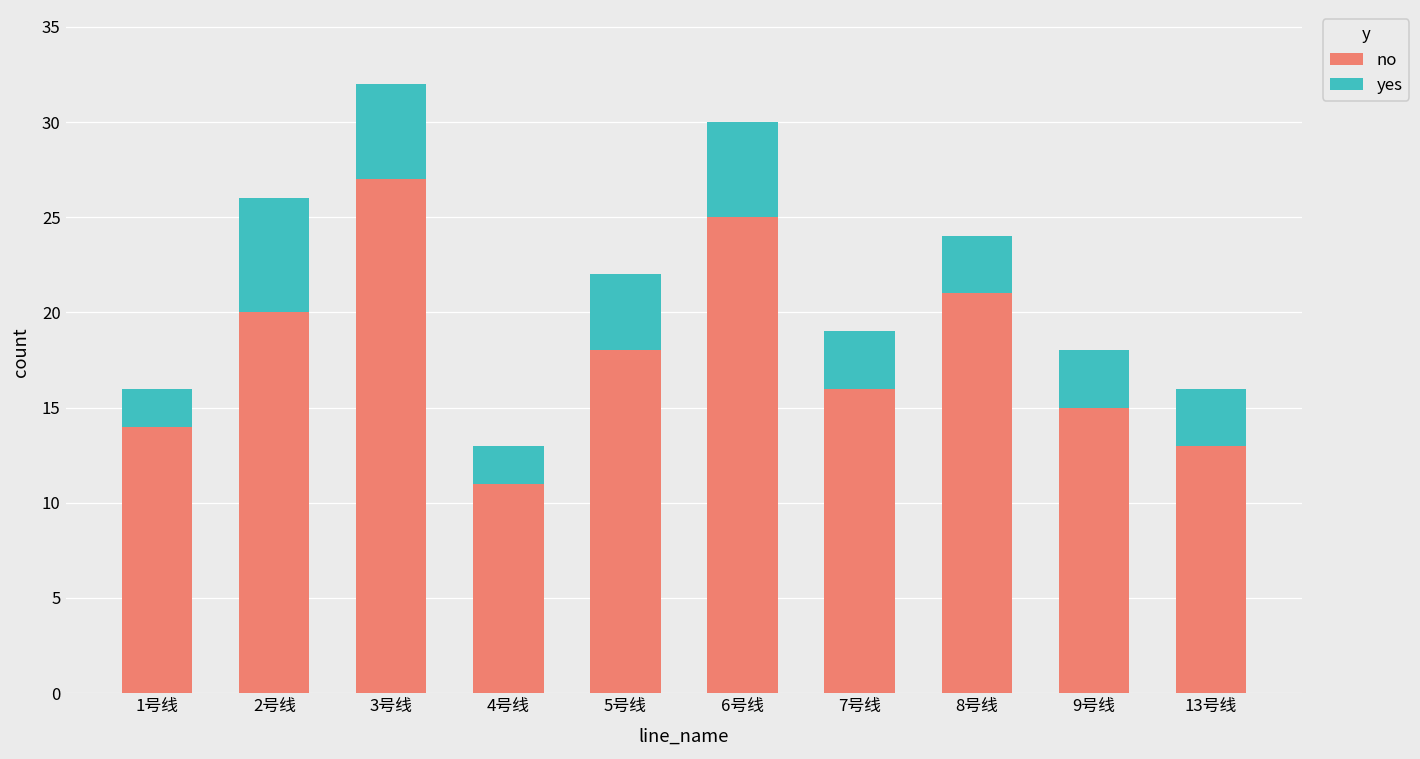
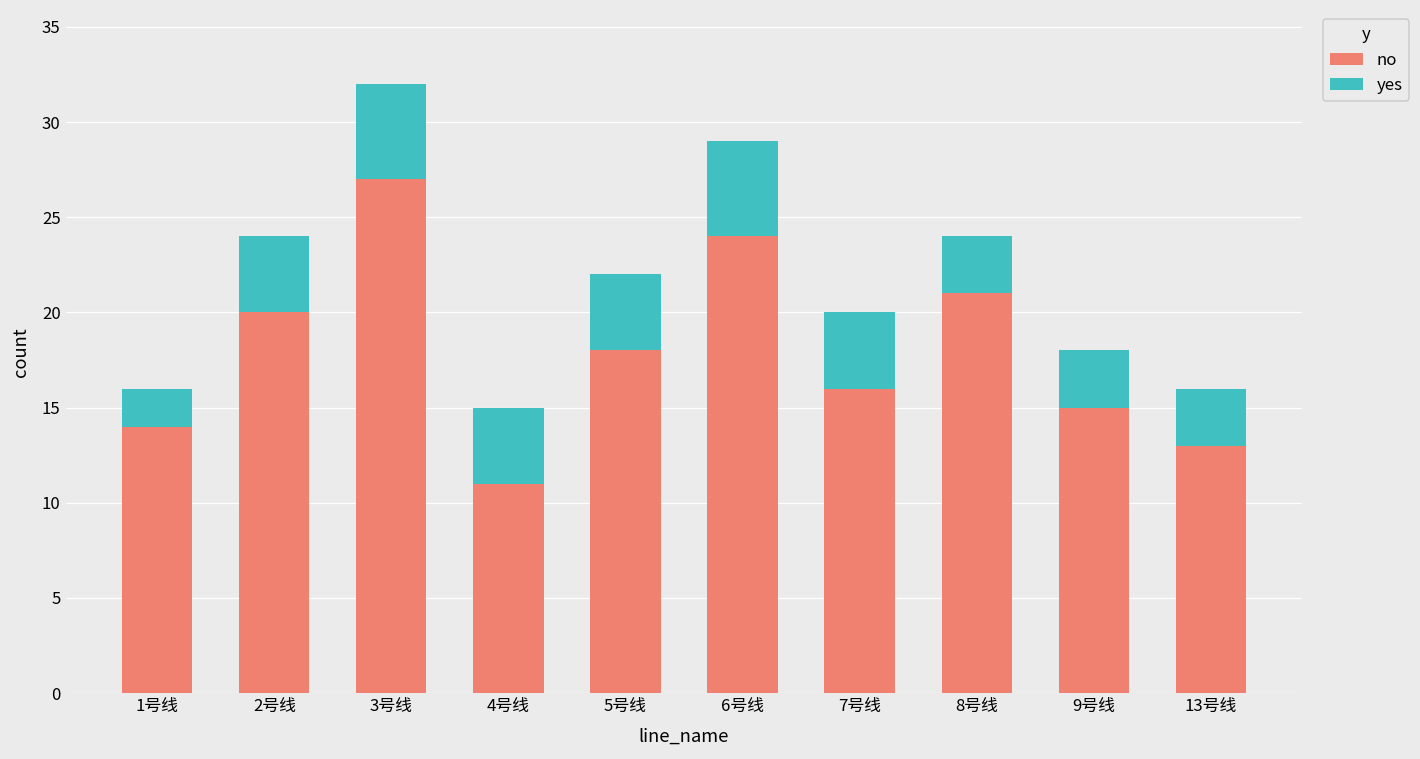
yes, 2号线: 6 -> 4
yes, 4号线: 2 -> 4
no, 6号线: 25 -> 24
yes, 7号线: 3 -> 4
